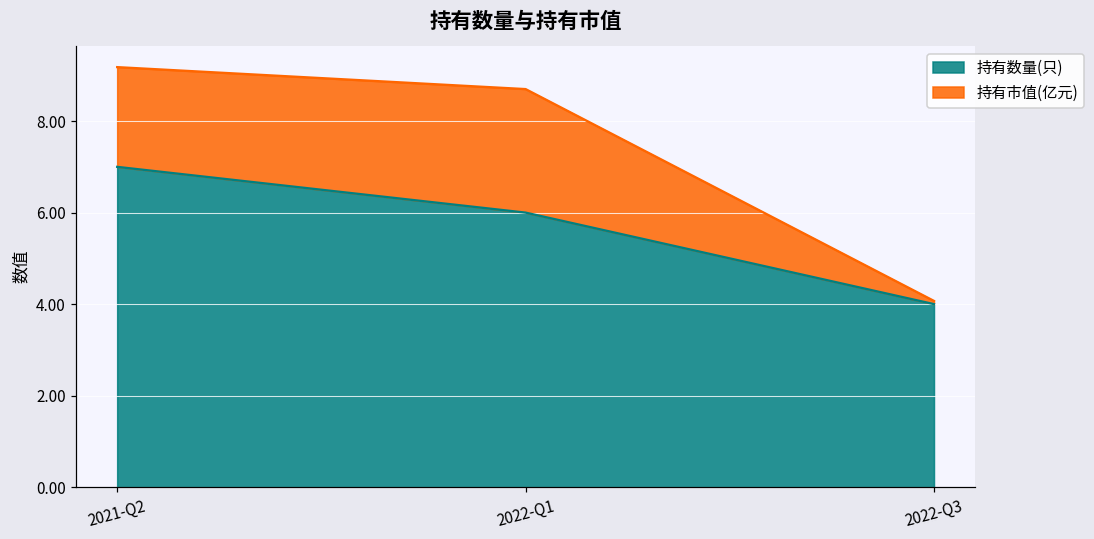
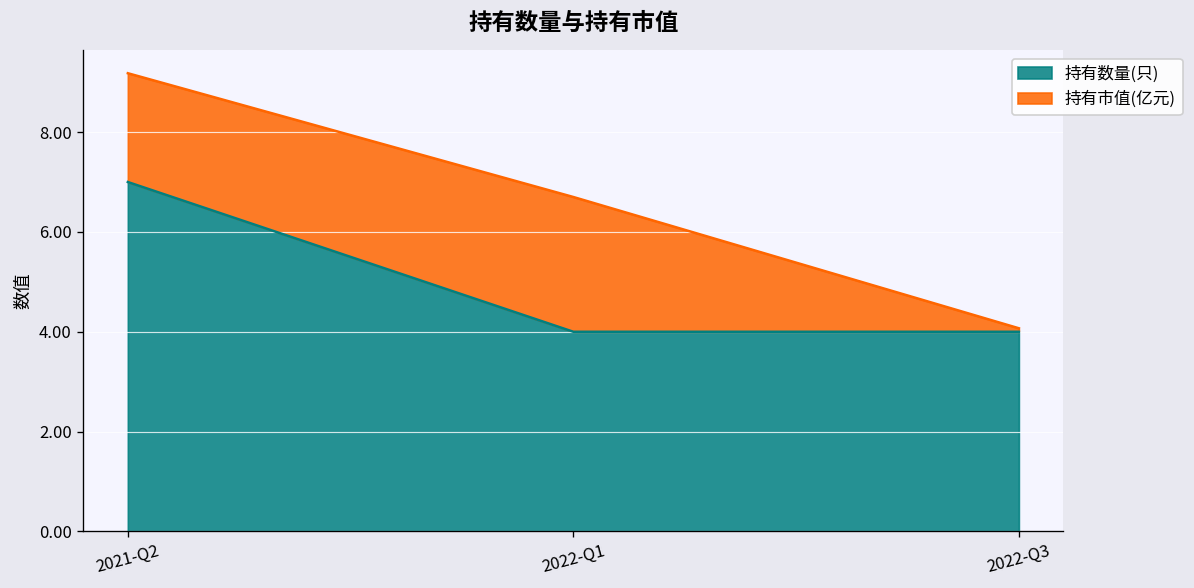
持有数量(只), 2022-Q1: 6 -> 4
